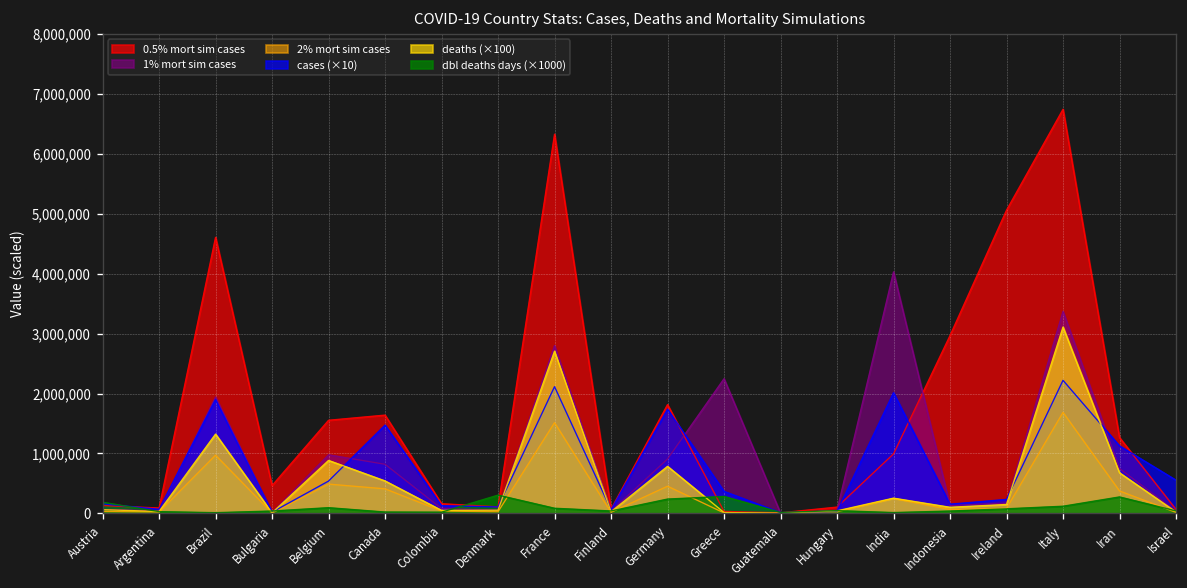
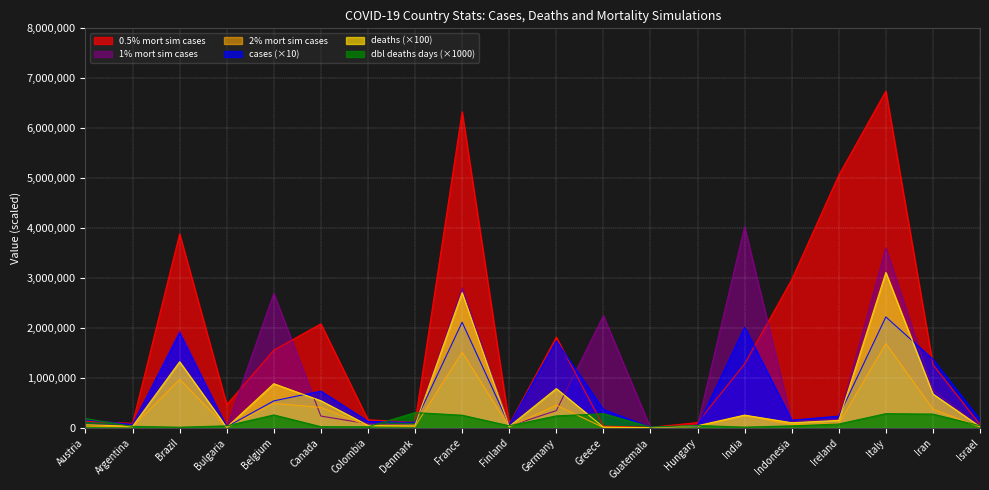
0.5% mort sim cases, Brazil: 4,600,000 -> 3,900,000
1% mort sim cases, Belgium: 1,000,000 -> 2,700,000
dbl deaths days (×1000), Belgium: 100,000 -> 300,000
0.5% mort sim cases, Canada: 1,600,000 -> 2,100,000
1% mort sim cases, Canada: 800,000 -> 200,000
cases (×10), Canada: 1,500,000 -> 700,000
dbl deaths days (×1000), France: 100,000 -> 300,000
1% mort sim cases, Germany: 900,000 -> 300,000
0.5% mort sim cases, India: 1,000,000 -> 1,300,000
1% mort sim cases, Italy: 3,400,000 -> 3,600,000
dbl deaths days (×1000), Italy: 100,000 -> 300,000
cases (×10), Iran: 1,100,000 -> 1,400,000
cases (×10), Israel: 600,000 -> 200,000
